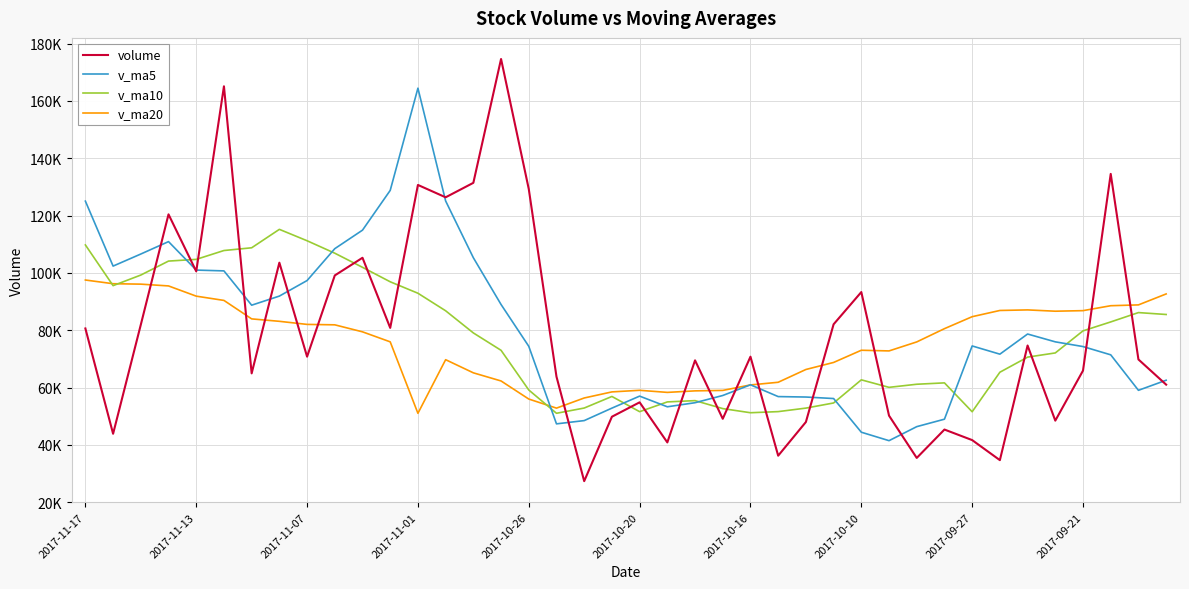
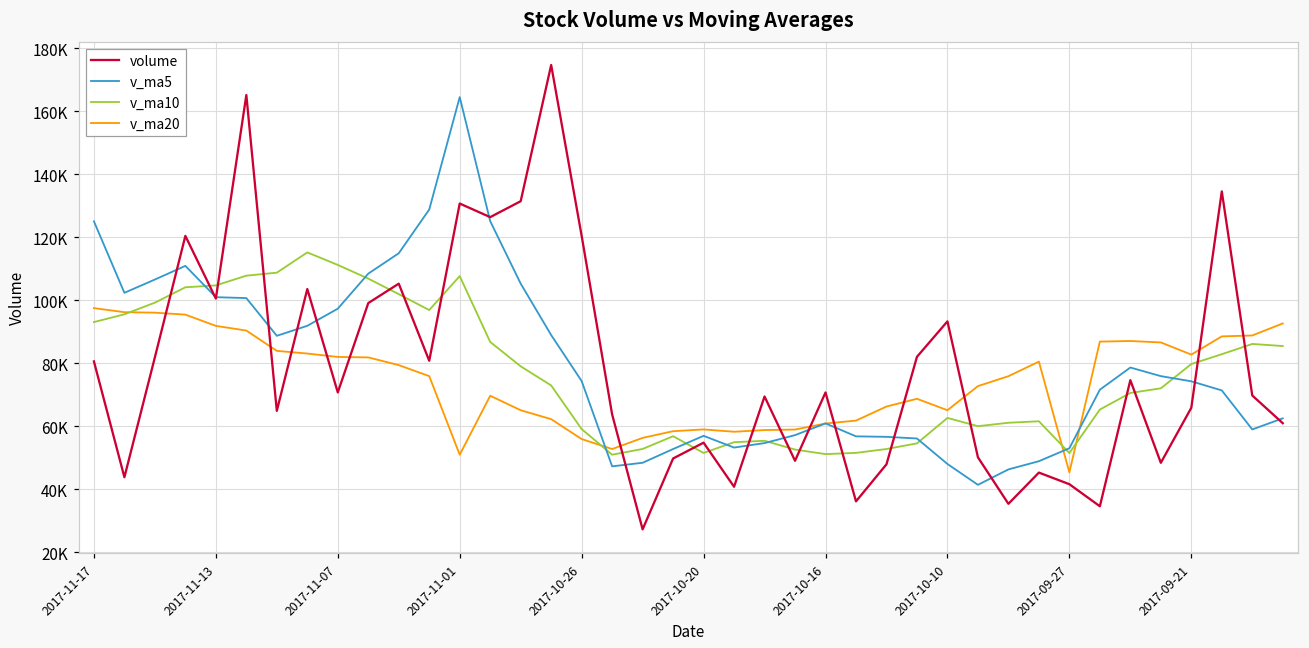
v_ma10, 2017-11-17: 110000 -> 93000
v_ma10, 2017-11-01: 93000 -> 108000
volume, 2017-10-26: 129000 -> 120000
v_ma5, 2017-10-10: 44000 -> 48000
v_ma20, 2017-10-10: 73000 -> 65000
v_ma5, 2017-09-27: 75000 -> 53000
v_ma20, 2017-09-27: 85000 -> 45000
v_ma20, 2017-09-21: 87000 -> 83000
